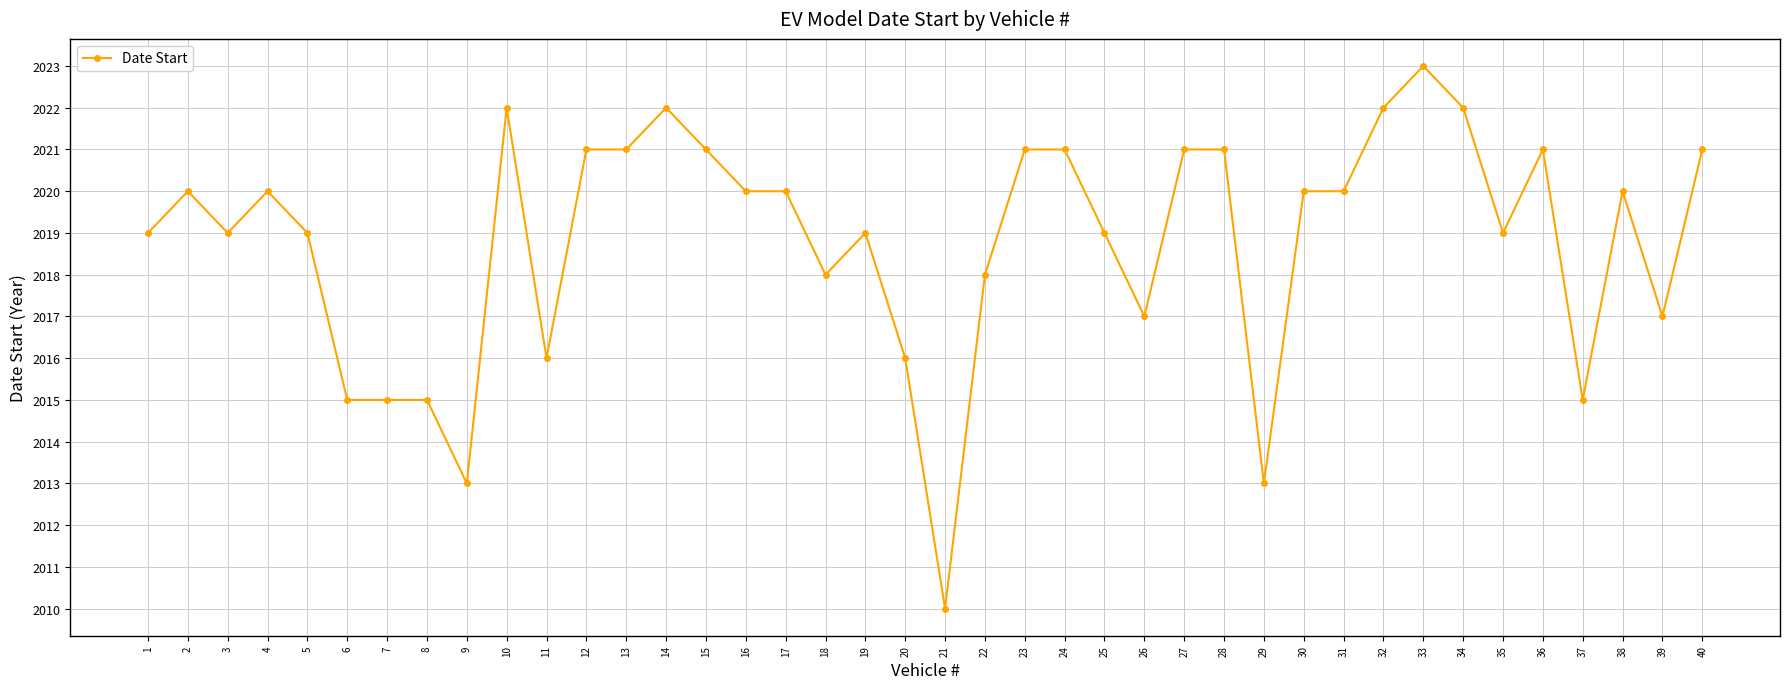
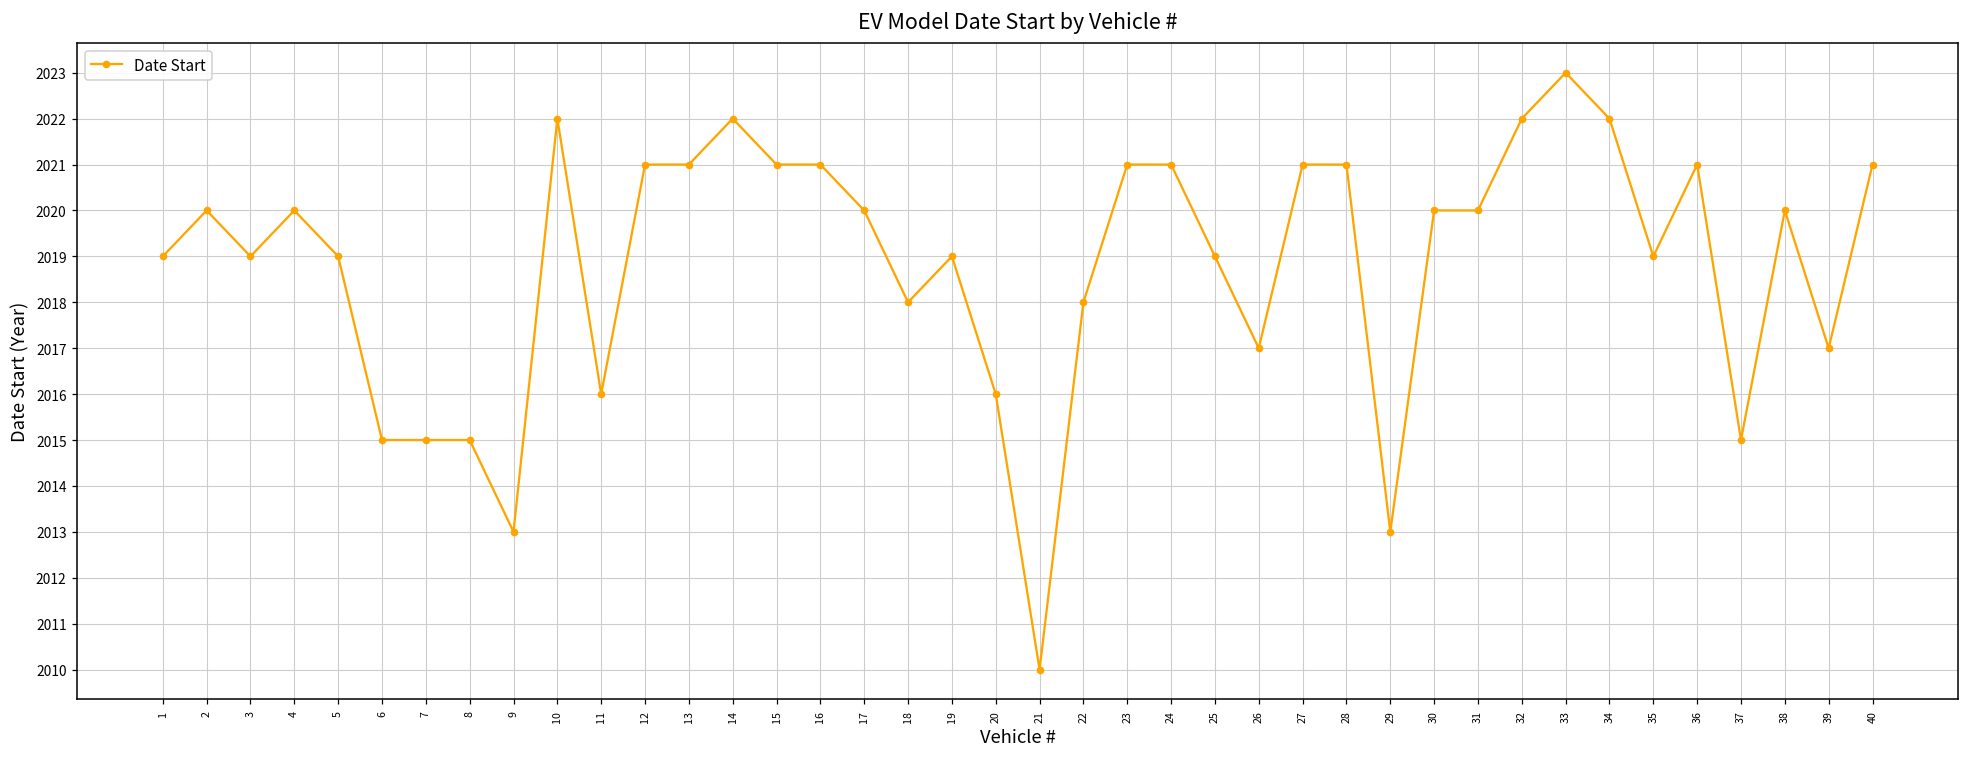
16: 2020 -> 2021
